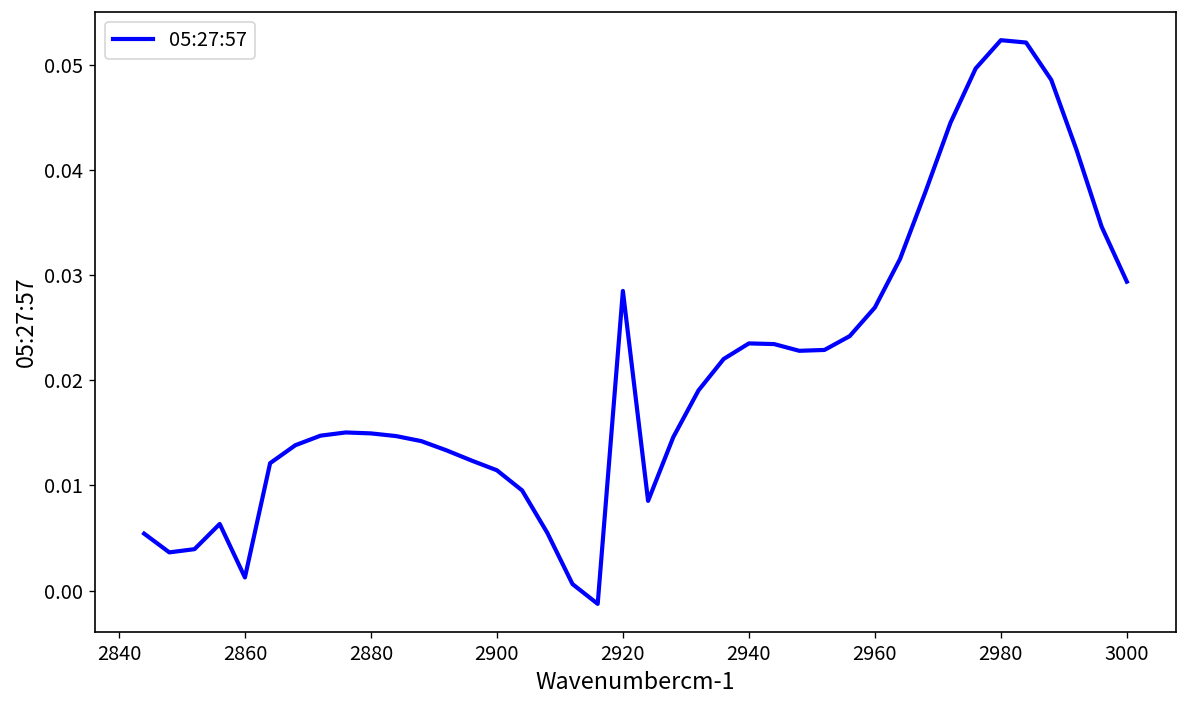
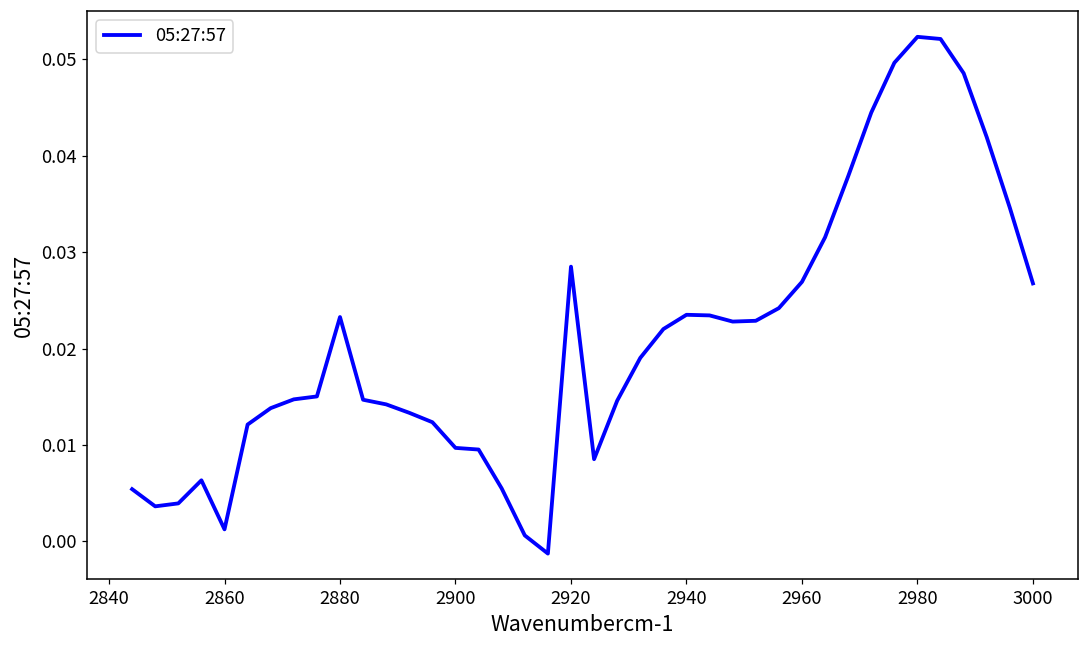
2880: 0.015 -> 0.023
2900: 0.011 -> 0.010
3000: 0.029 -> 0.027
